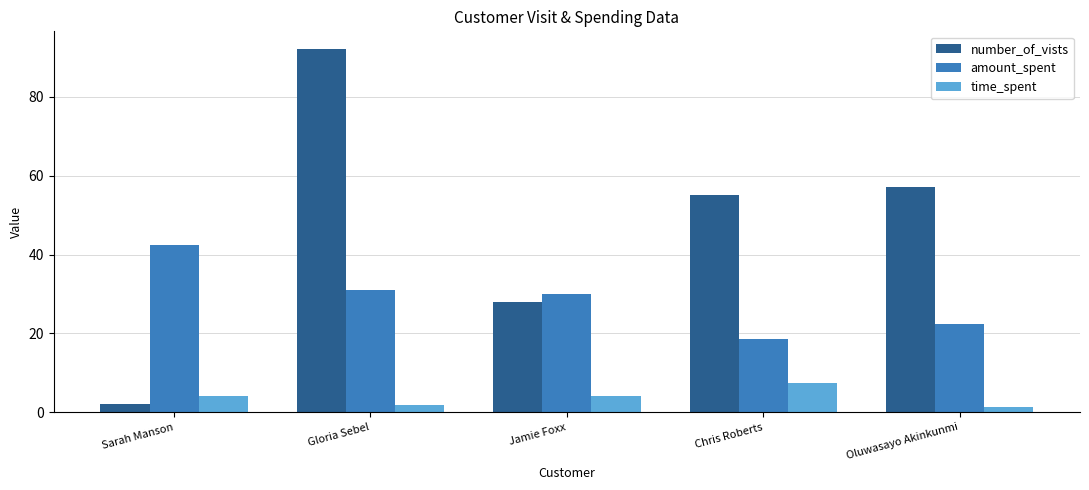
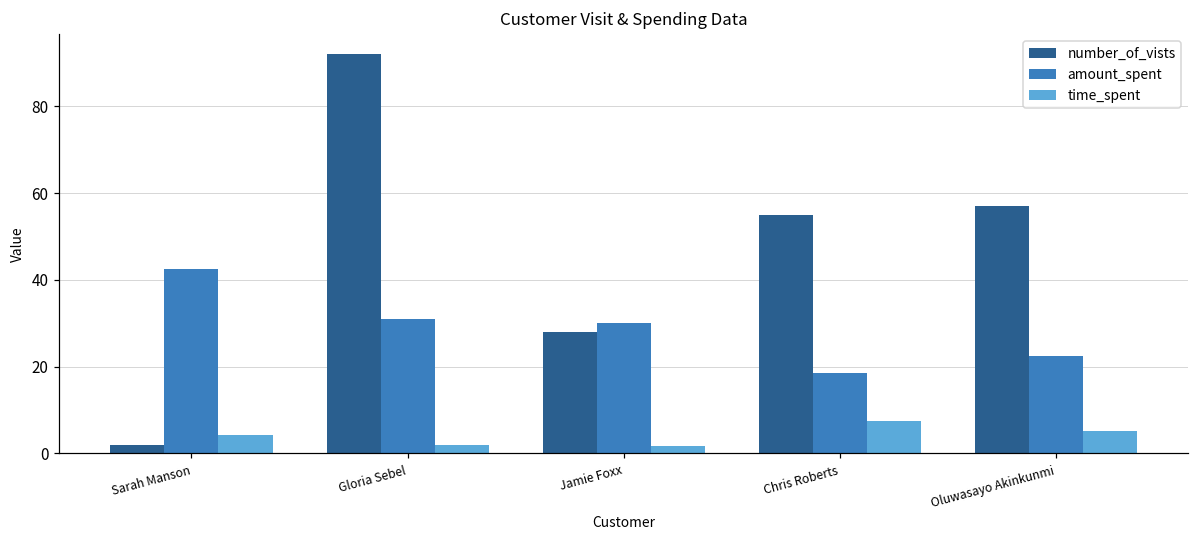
time_spent, Jamie Foxx: 4 -> 2
time_spent, Oluwasayo Akinkunmi: 1 -> 5
